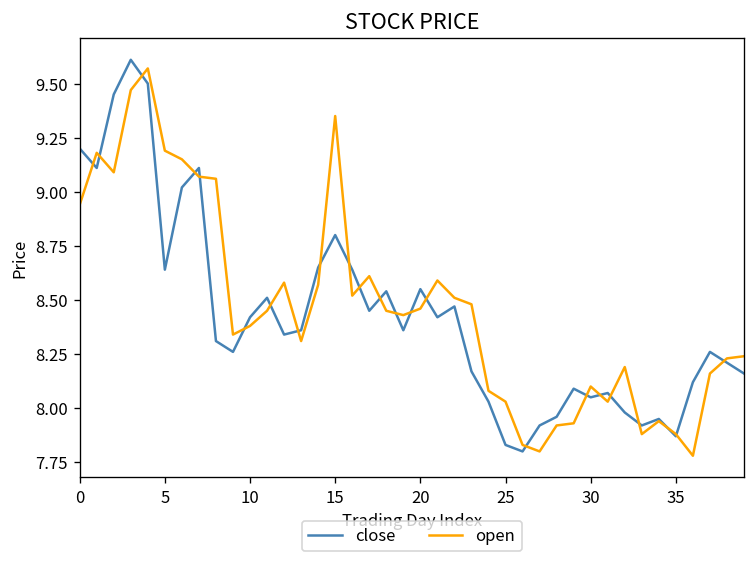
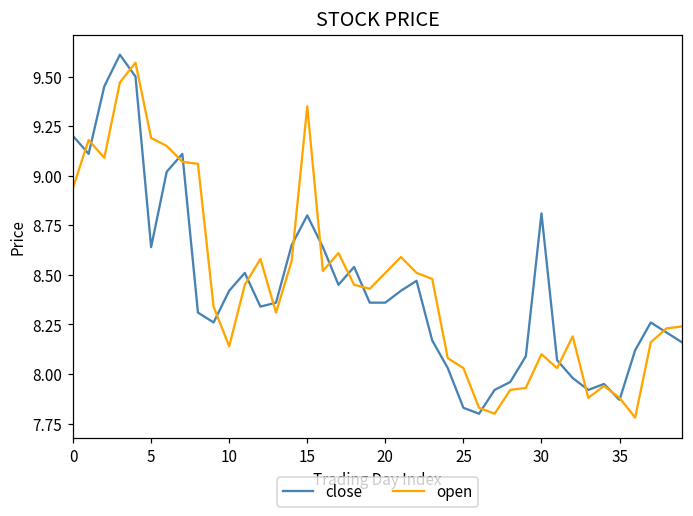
open, 10: 8.38 -> 8.14
close, 20: 8.55 -> 8.36
open, 20: 8.46 -> 8.51
close, 30: 8.05 -> 8.81
